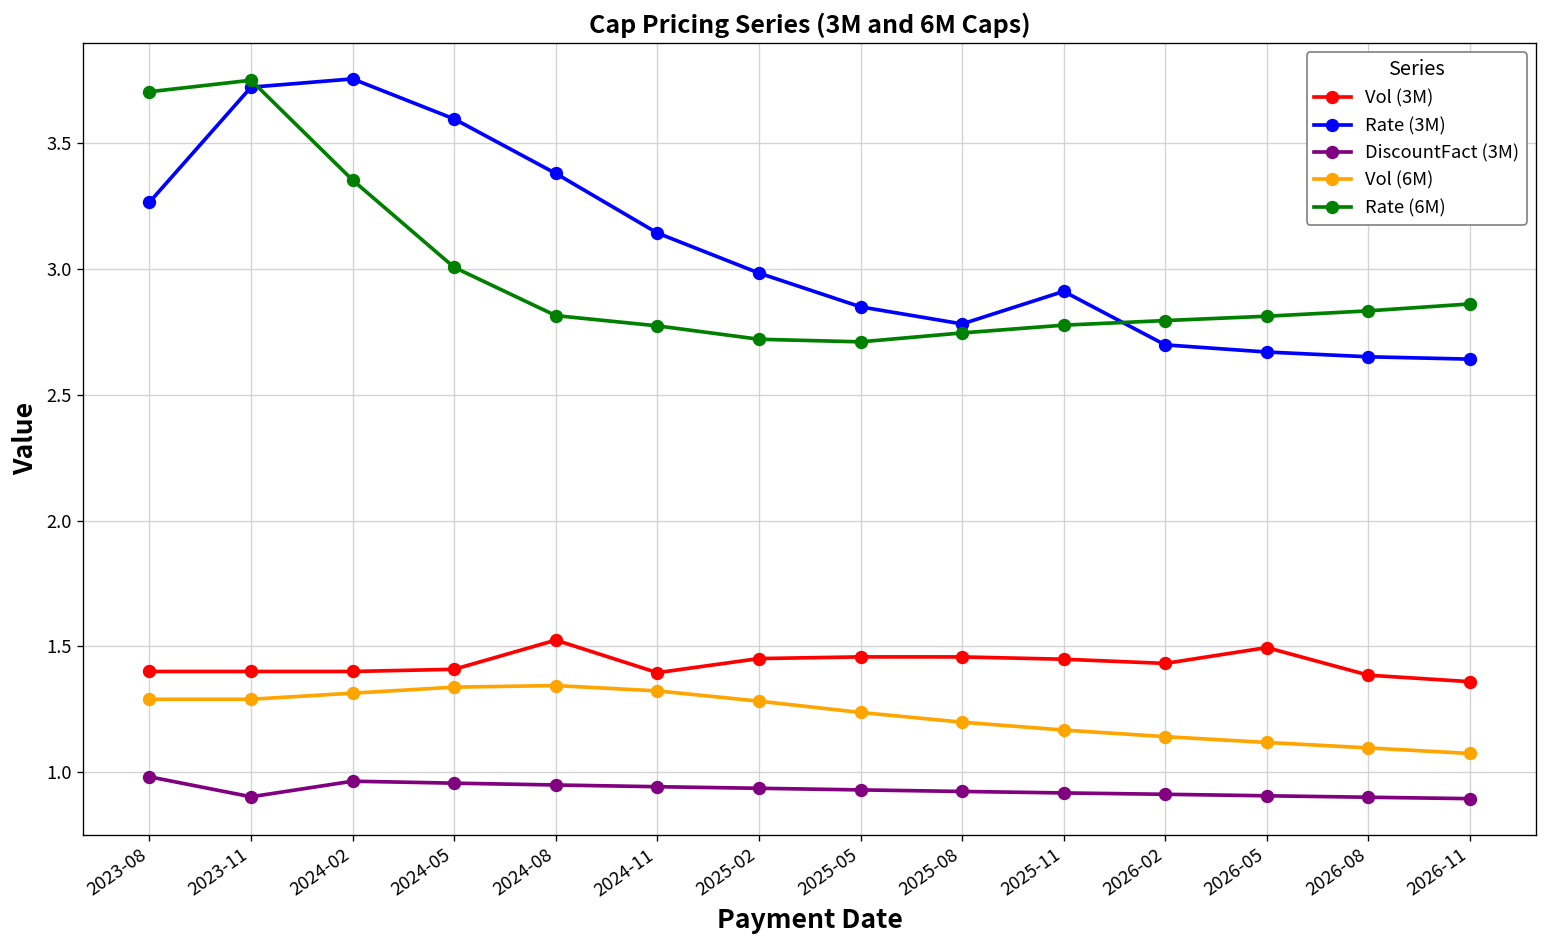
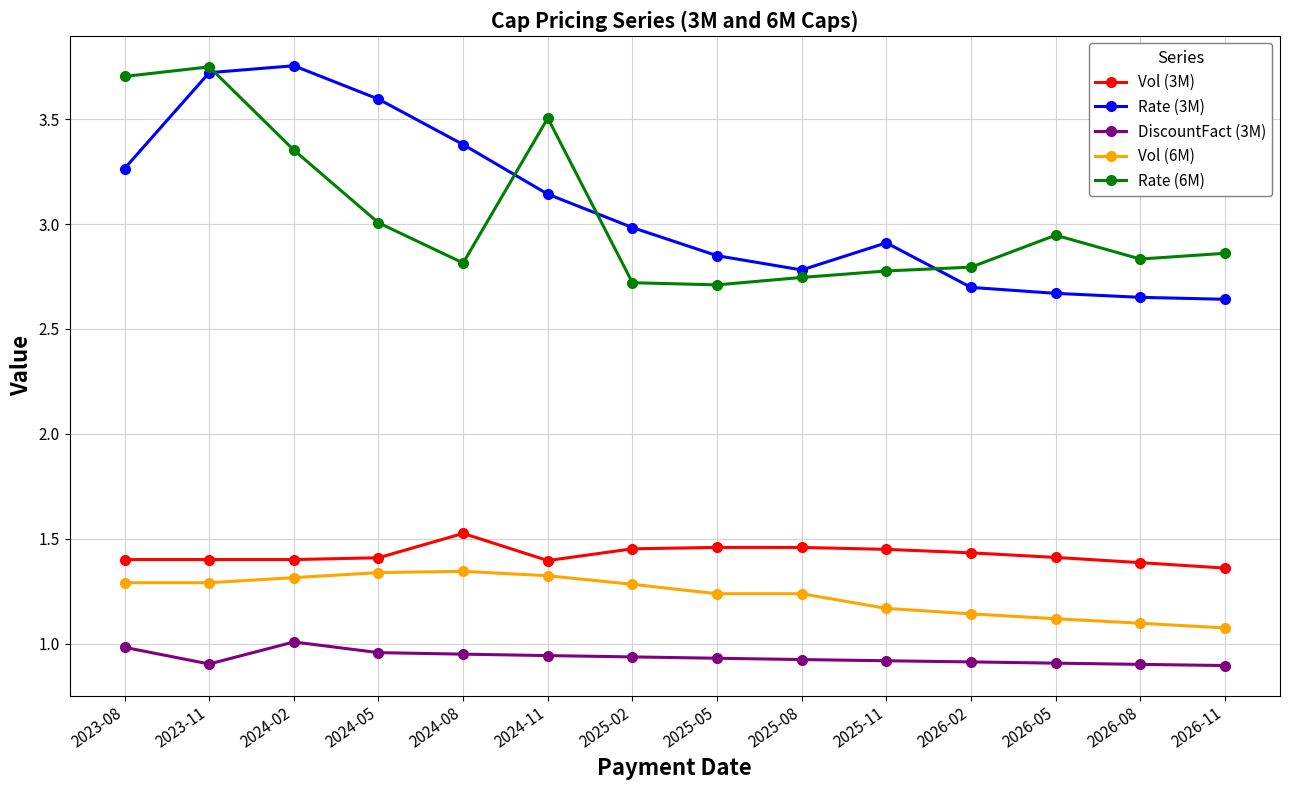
DiscountFact (3M), 2024-02: 0.96 -> 1.01
Rate (6M), 2024-11: 2.77 -> 3.51
Vol (6M), 2025-08: 1.20 -> 1.24
Vol (3M), 2026-05: 1.50 -> 1.41
Rate (6M), 2026-05: 2.81 -> 2.95
